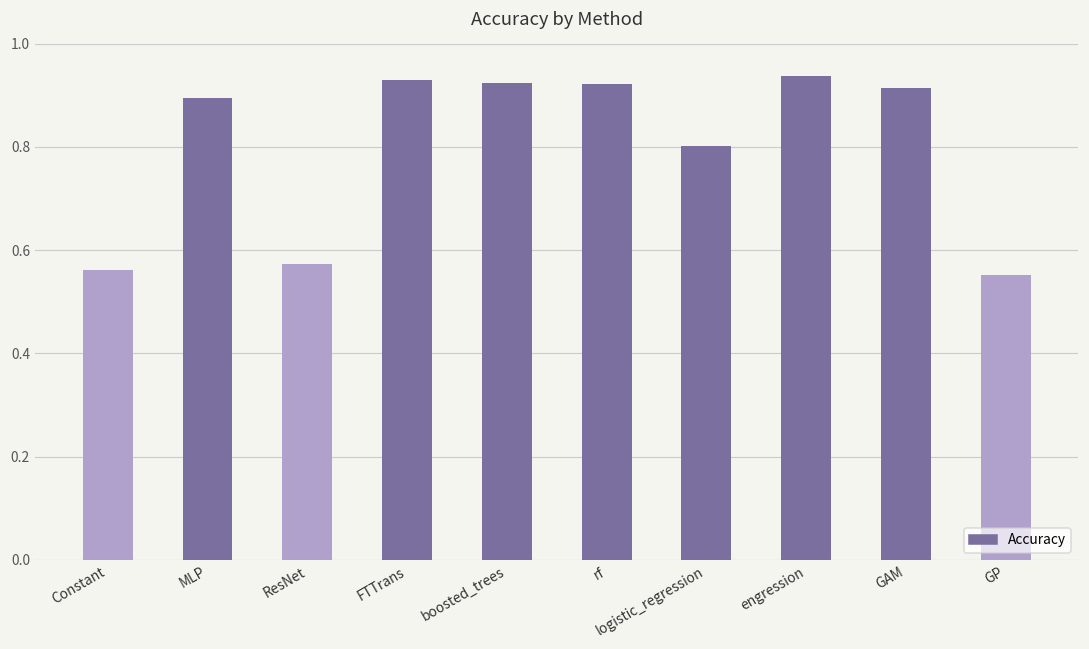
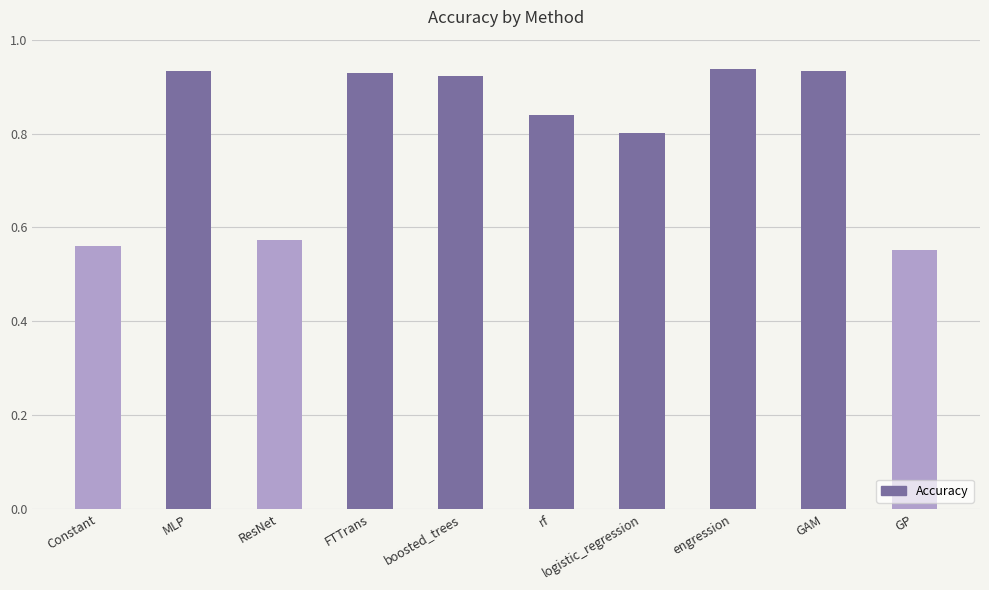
MLP: 0.90 -> 0.93
rf: 0.92 -> 0.84
GAM: 0.91 -> 0.93
